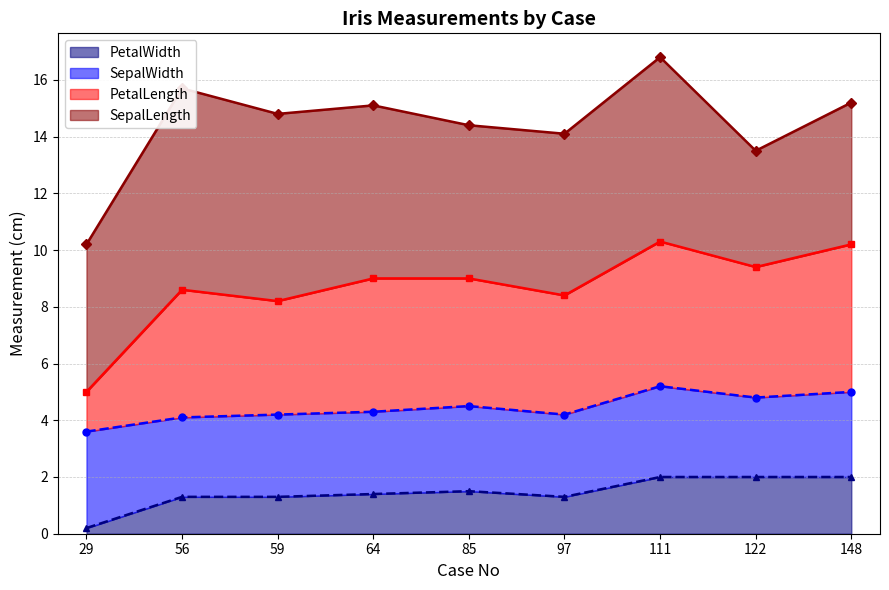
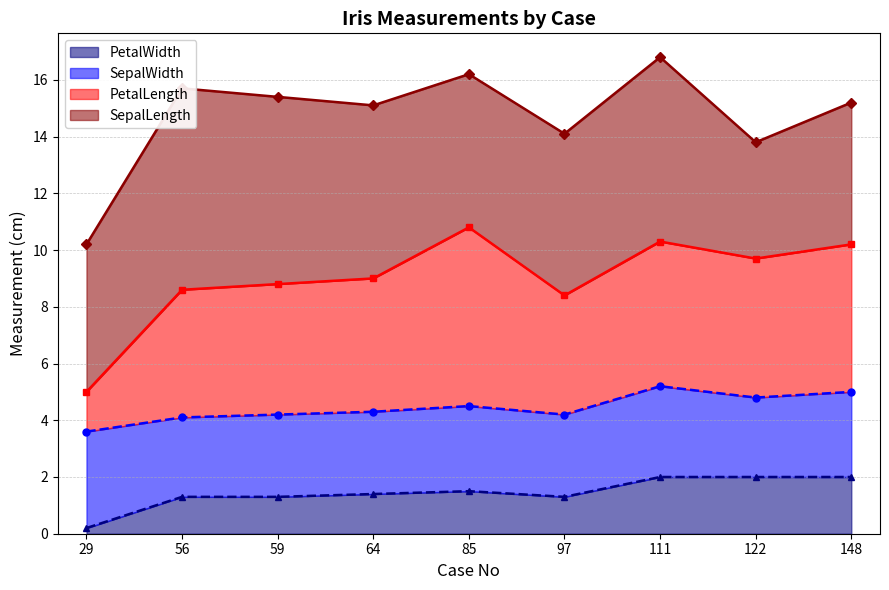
PetalLength, 59: 4.0 -> 4.6
PetalLength, 85: 4.5 -> 6.3
PetalLength, 122: 4.6 -> 4.9
